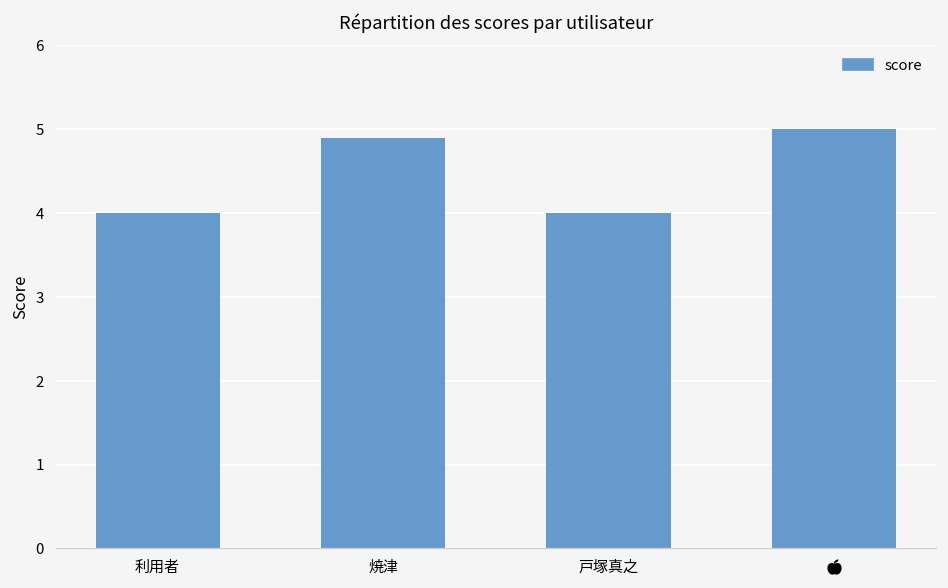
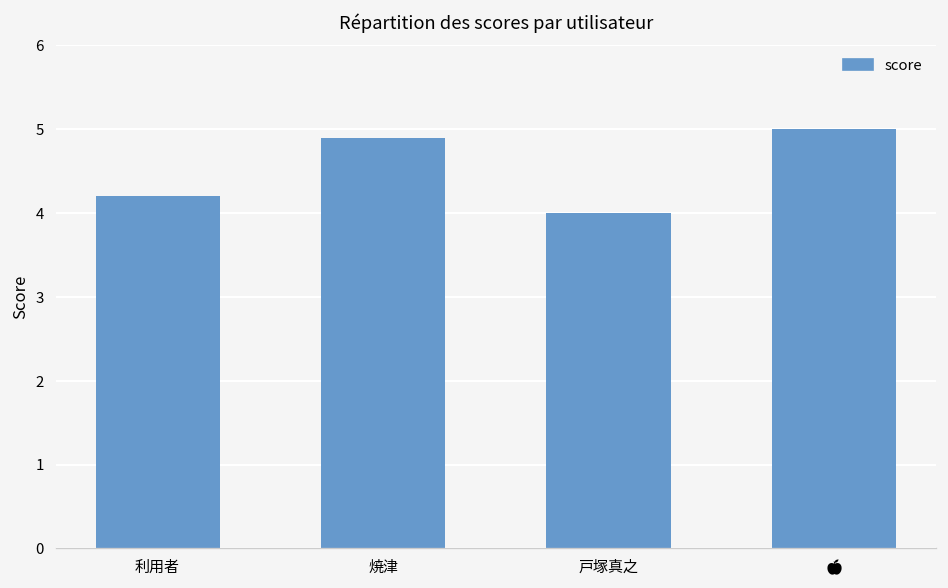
利用者: 4.0 -> 4.2
